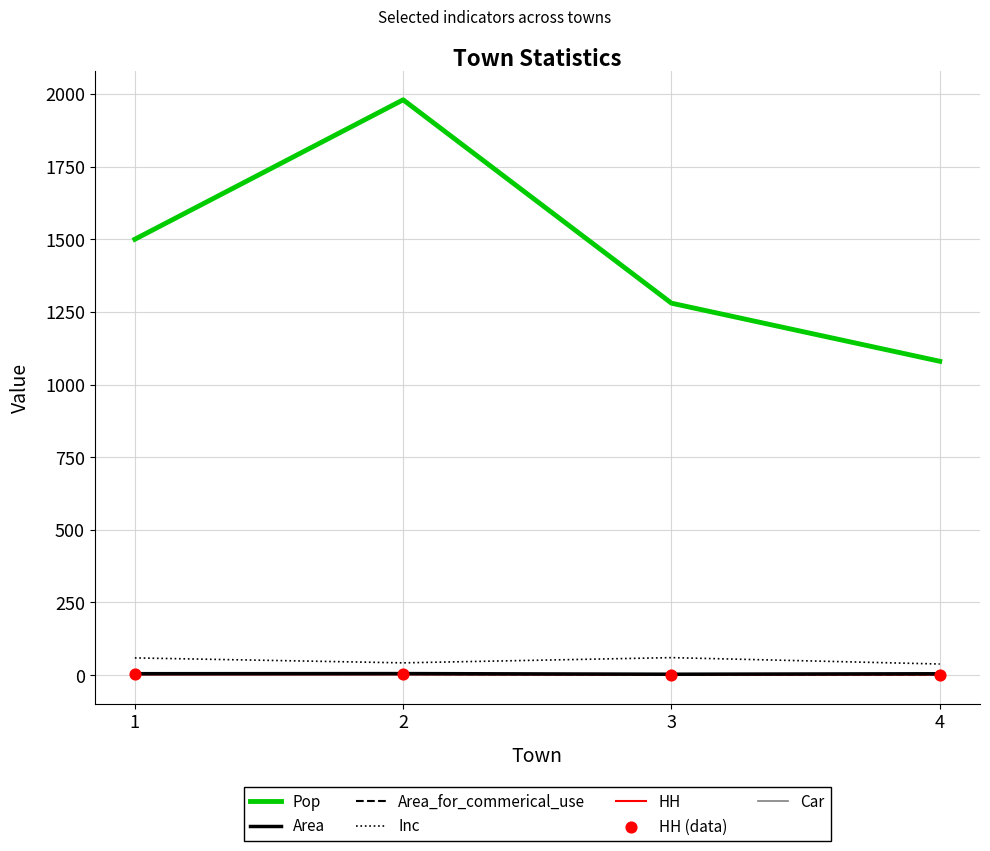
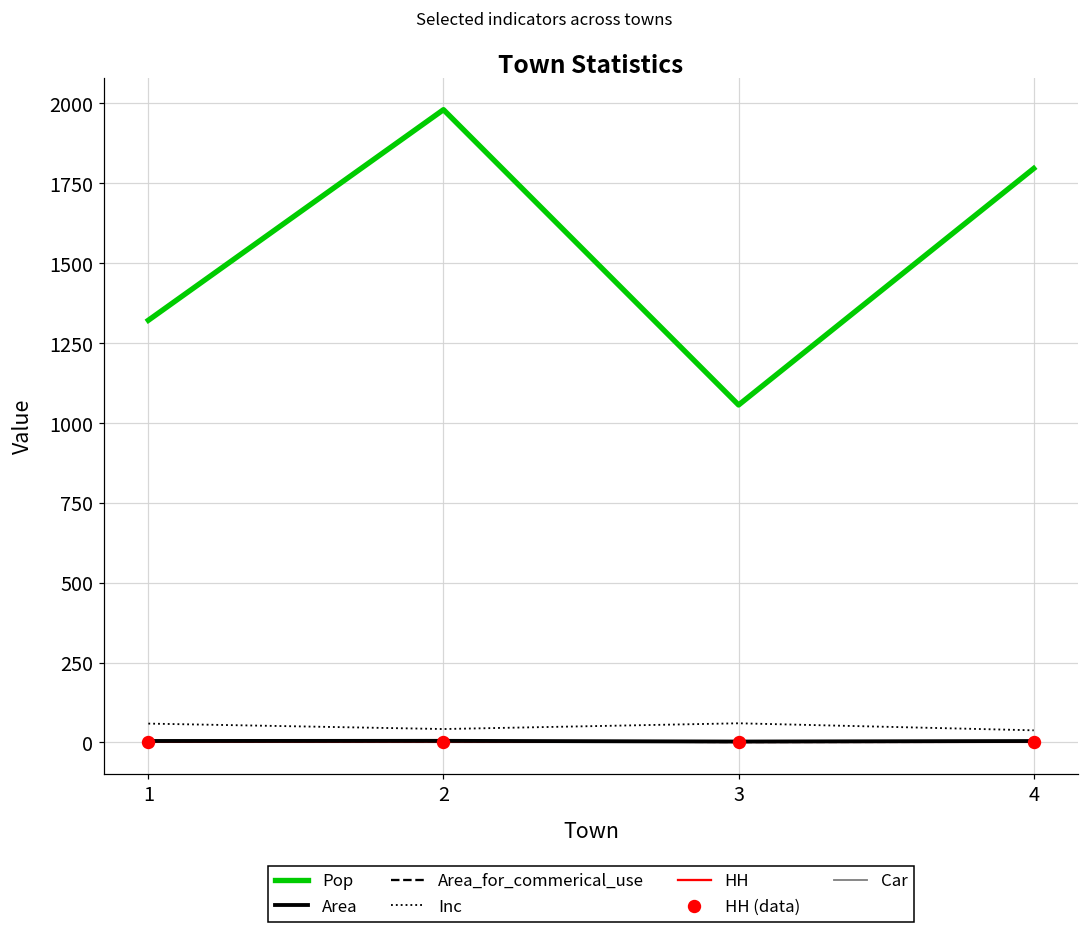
Pop, 1: 1500 -> 1320
Pop, 3: 1280 -> 1060
Pop, 4: 1080 -> 1800
